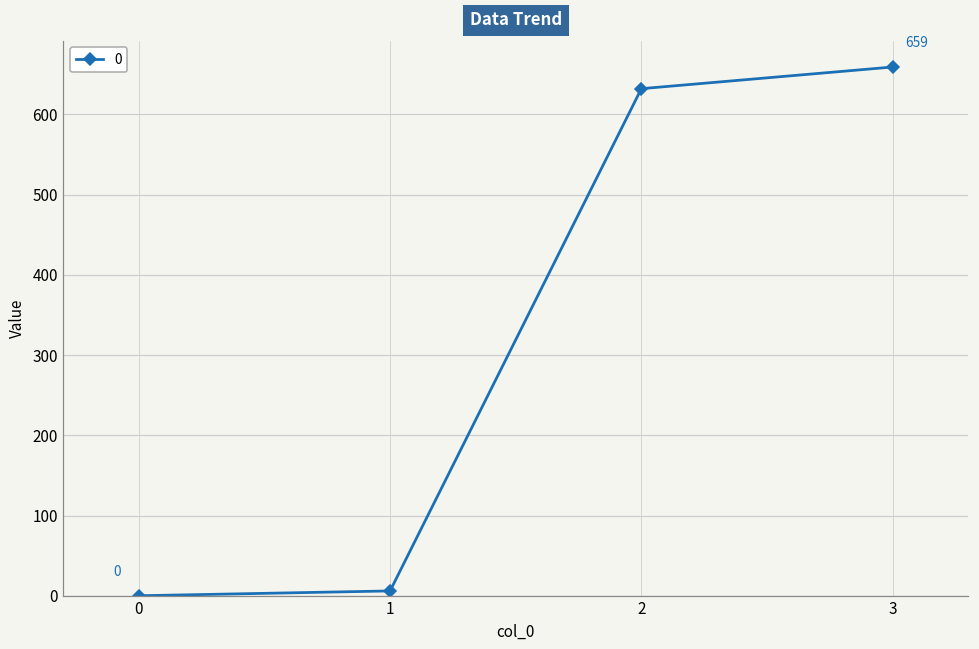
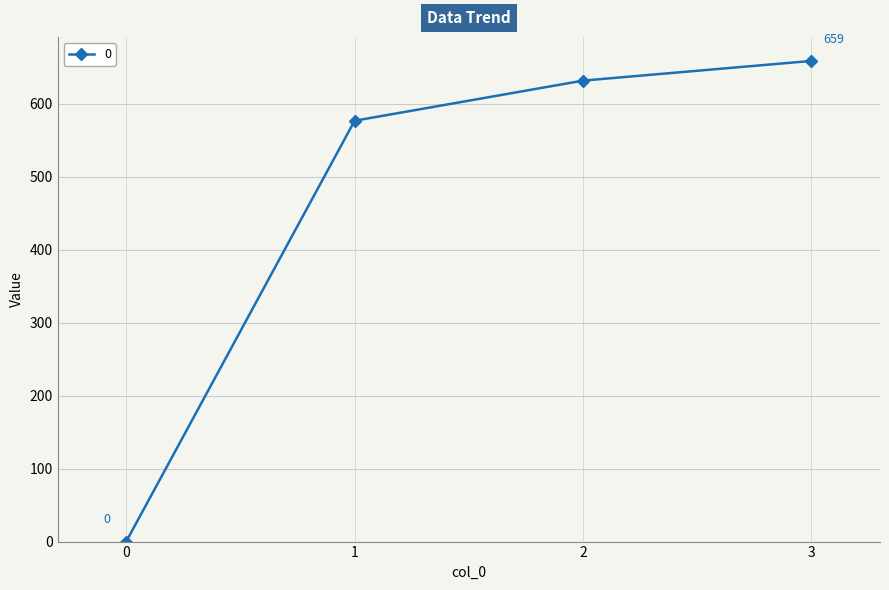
1: 10 -> 580
